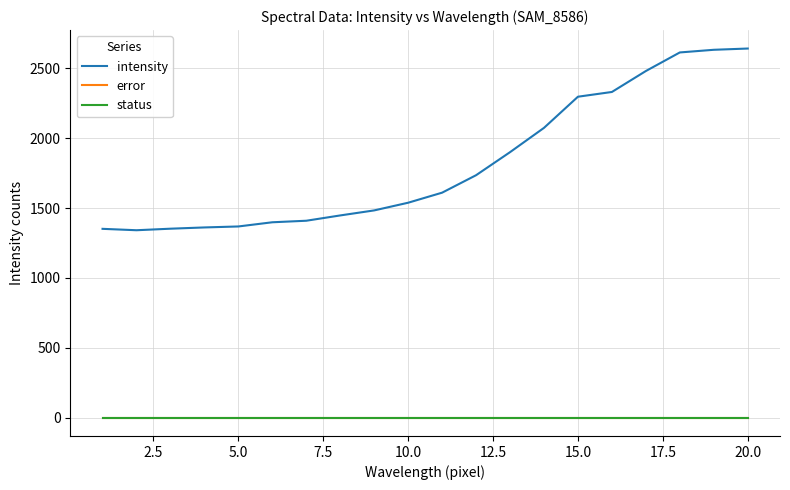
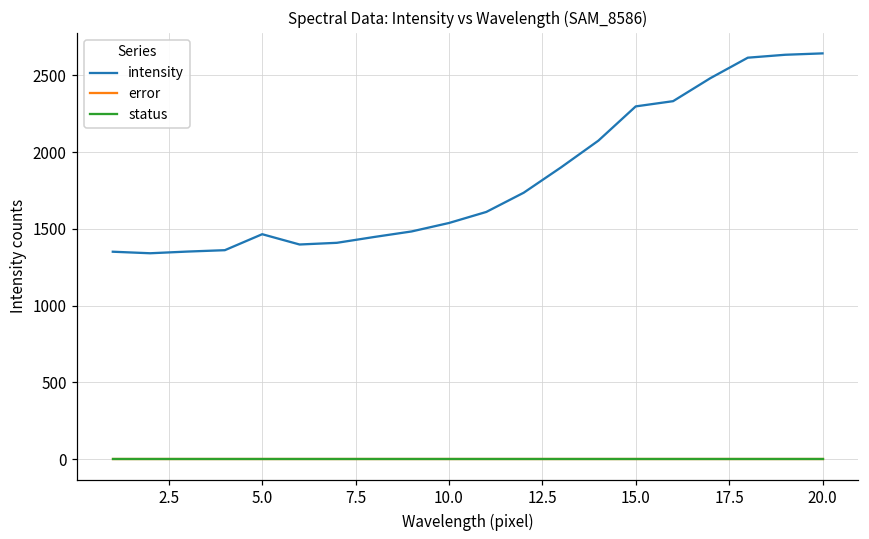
intensity, 5.0: 1370 -> 1470
